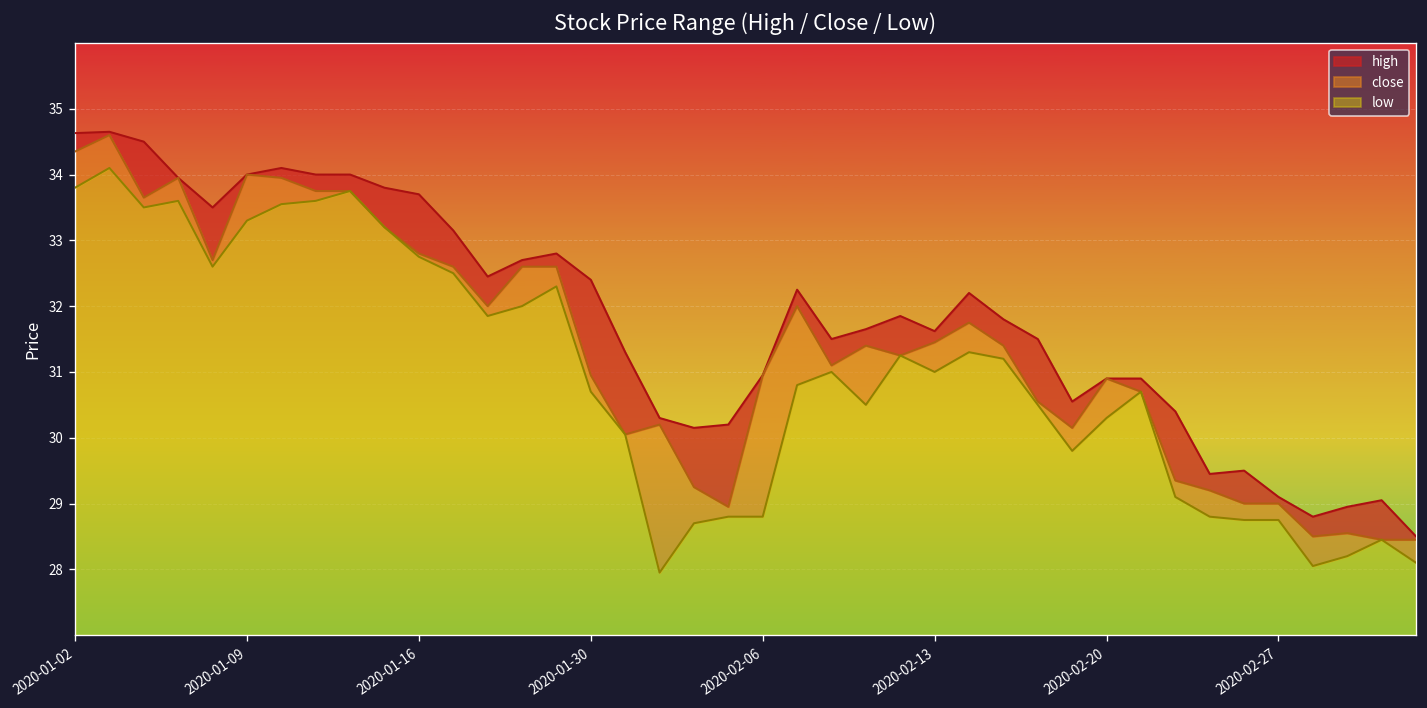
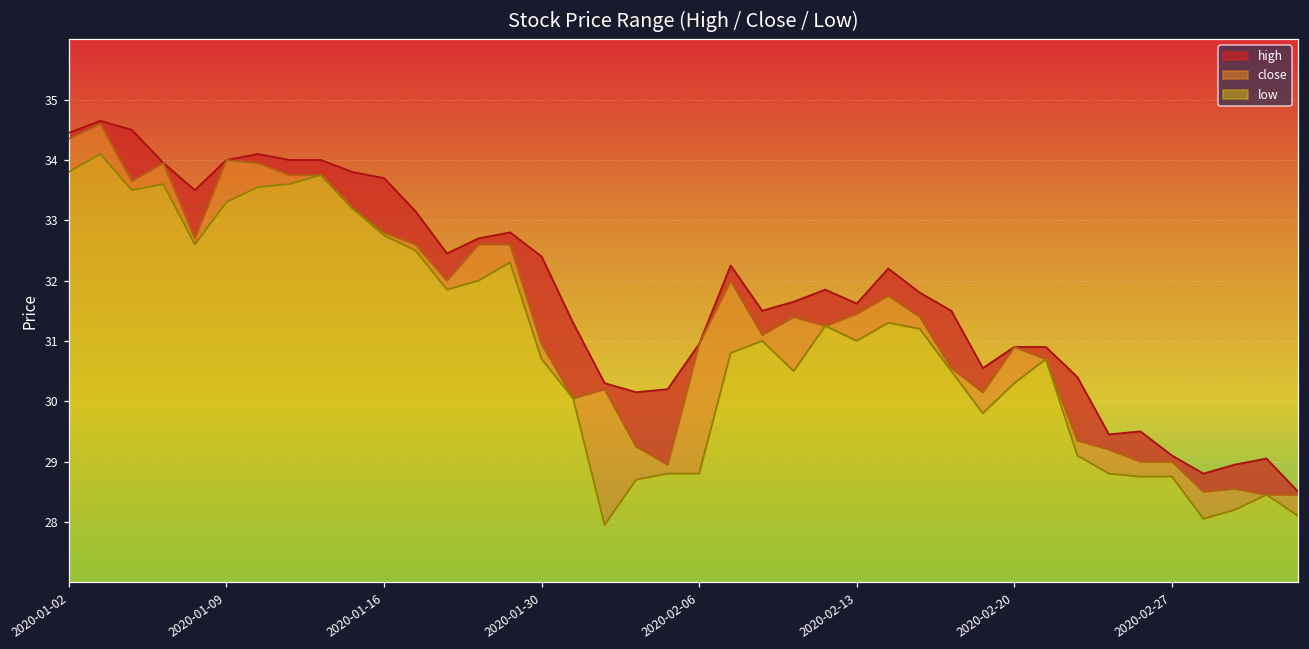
high, 2020-01-02: 34.6 -> 34.5
